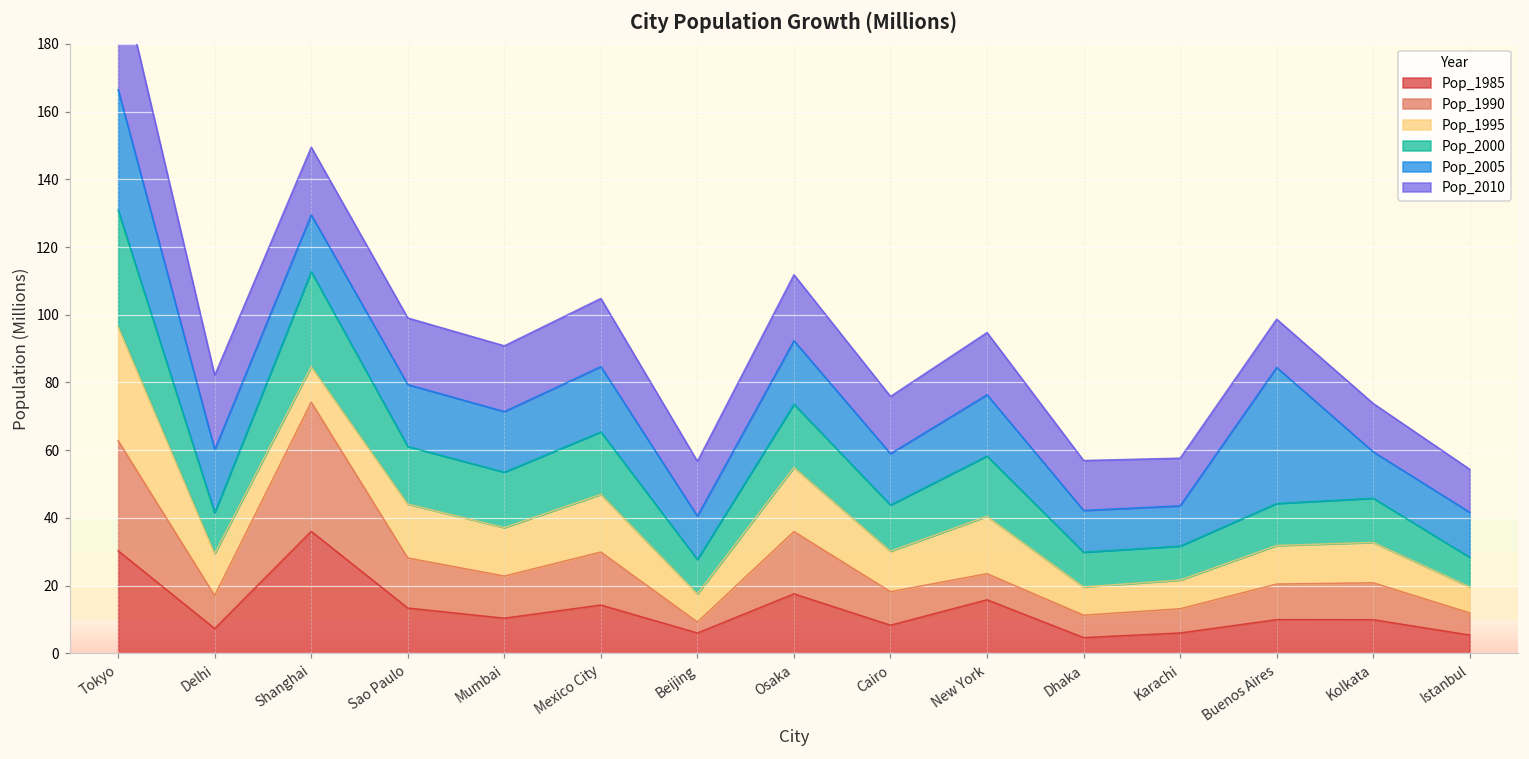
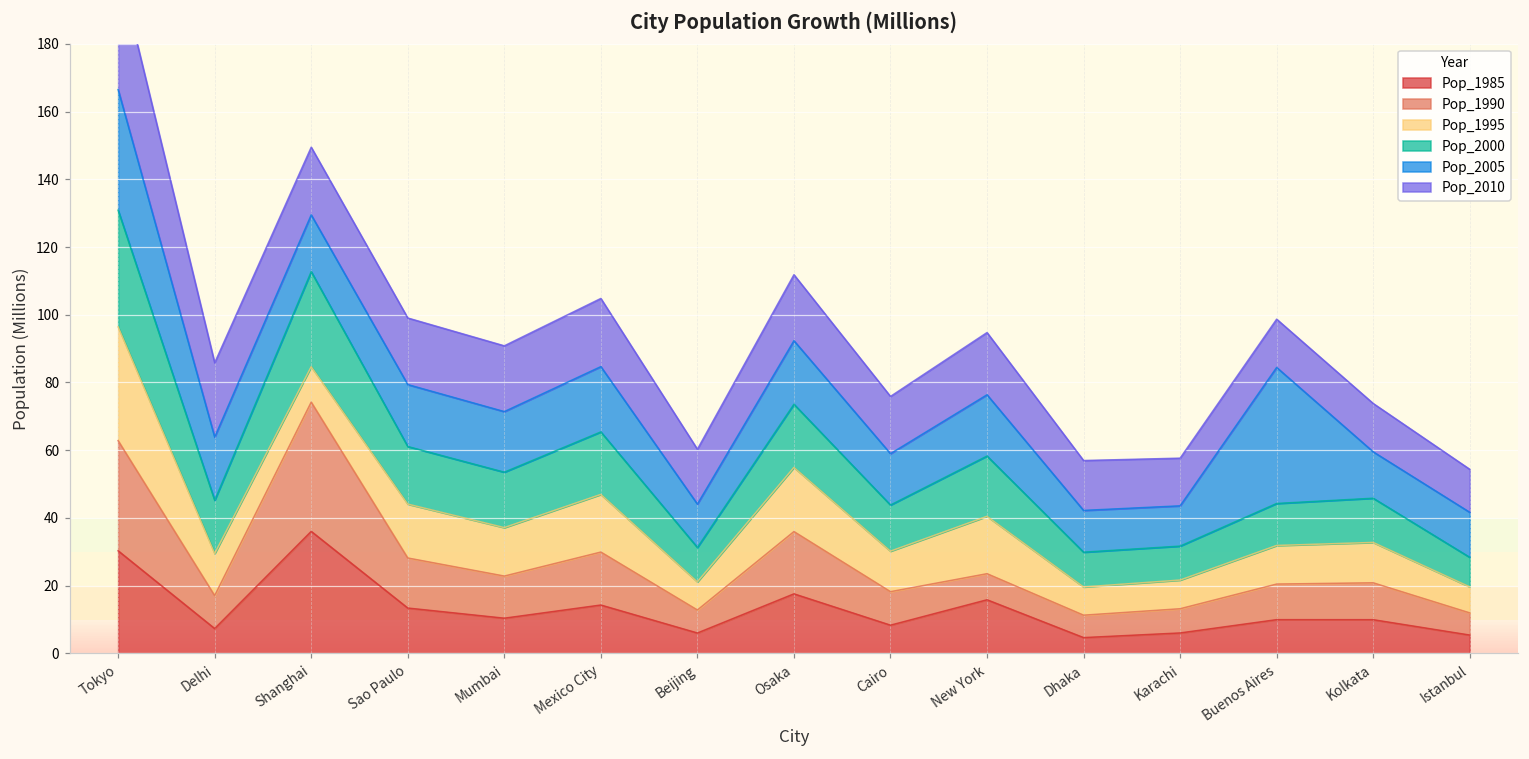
Pop_2000, Delhi: 12 -> 16
Pop_1990, Beijing: 3 -> 7
